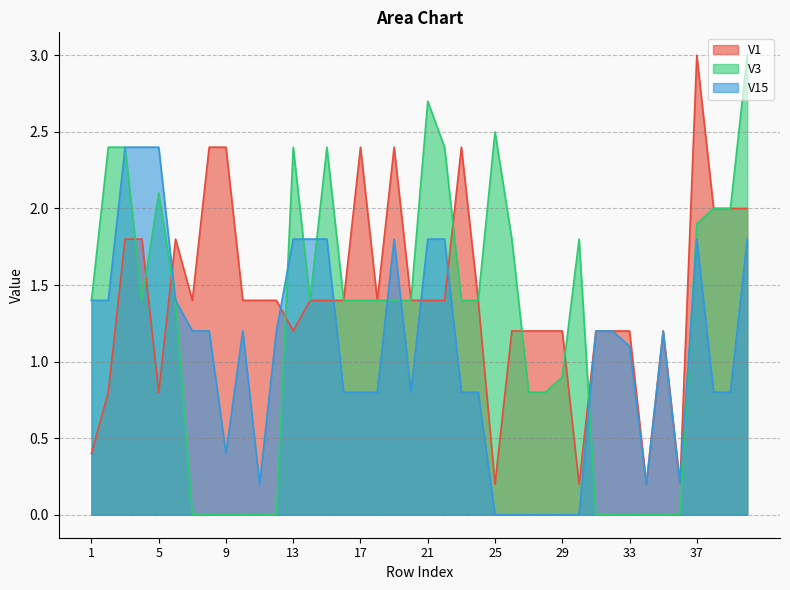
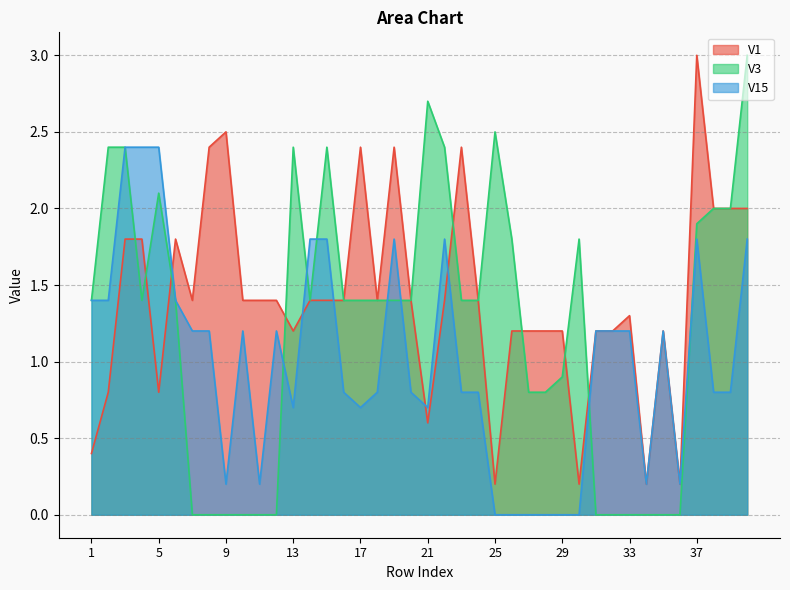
V1, 9: 2.4 -> 2.5
V15, 9: 0.4 -> 0.2
V15, 13: 1.8 -> 0.7
V15, 17: 0.8 -> 0.7
V1, 21: 1.4 -> 0.6
V15, 21: 1.8 -> 0.7
V1, 33: 1.2 -> 1.3
V15, 33: 1.1 -> 1.2
